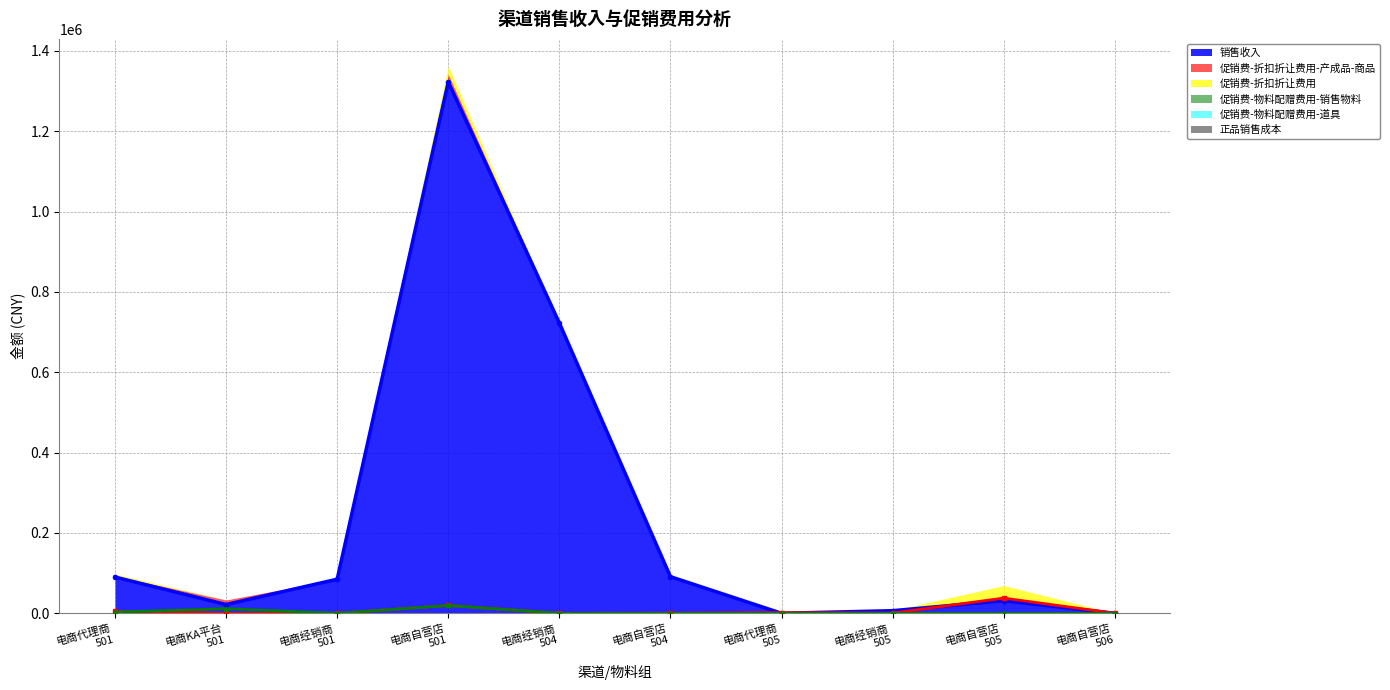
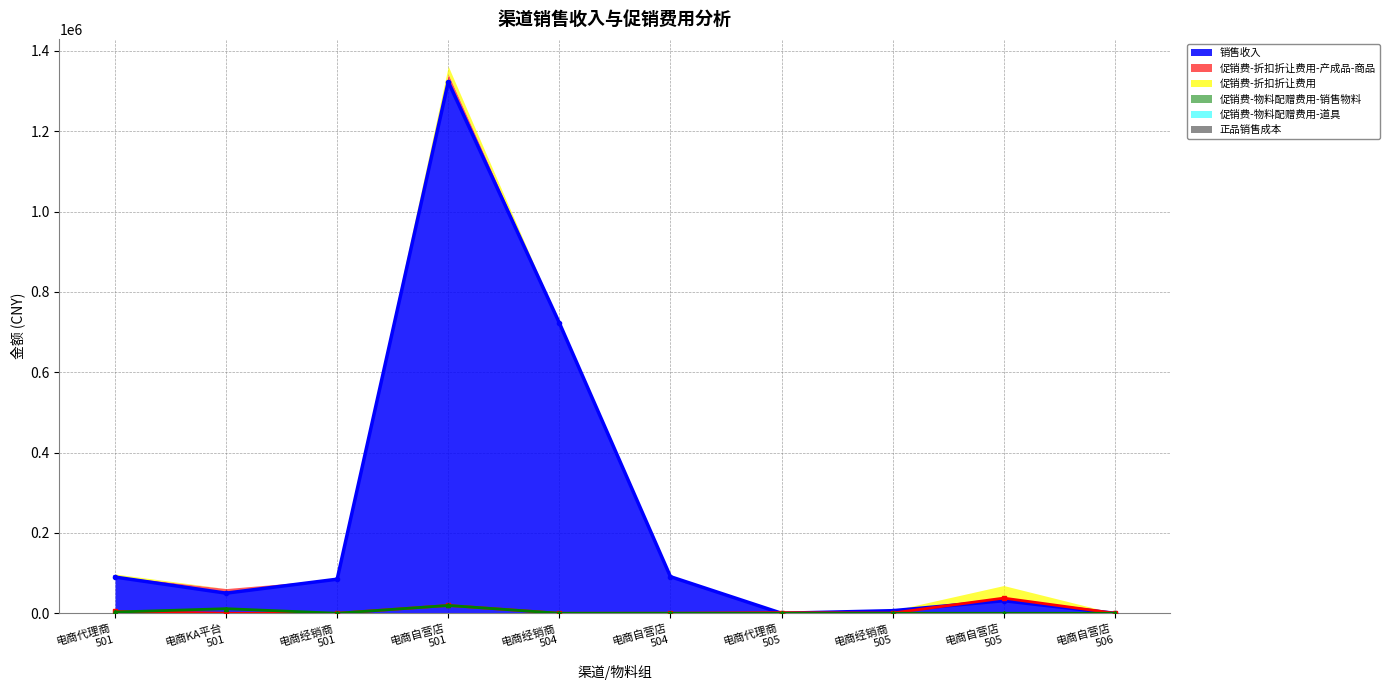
销售收入, 电商KA平台 501: 20000 -> 50000
